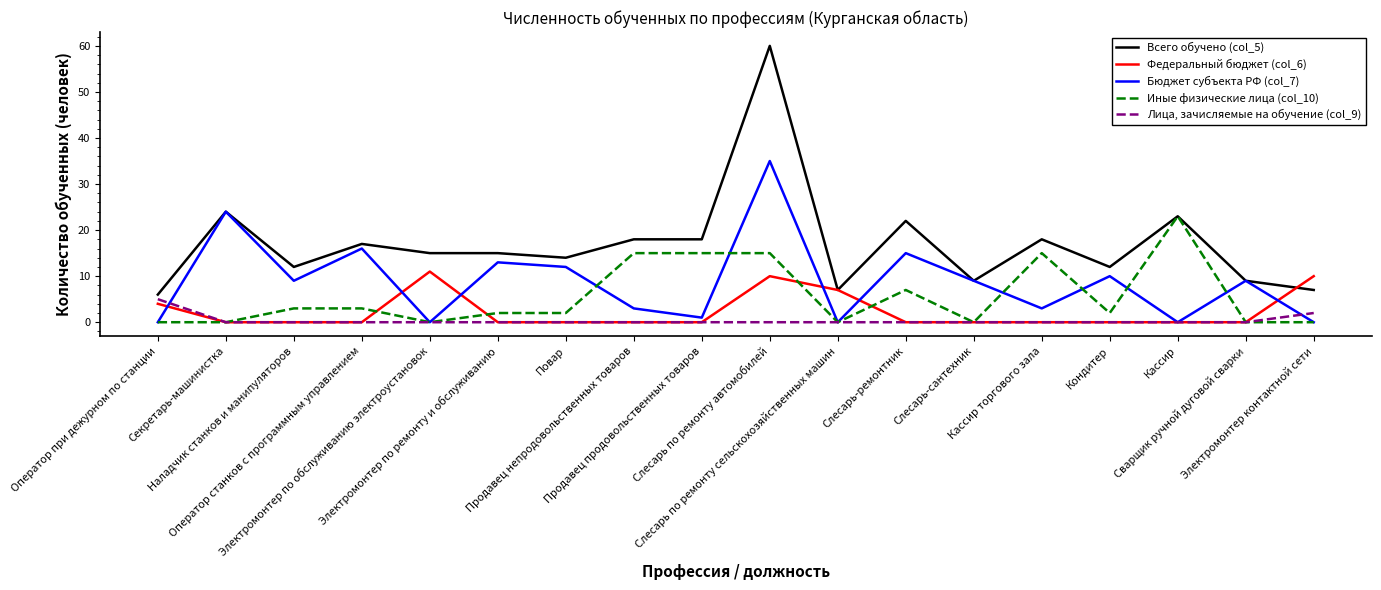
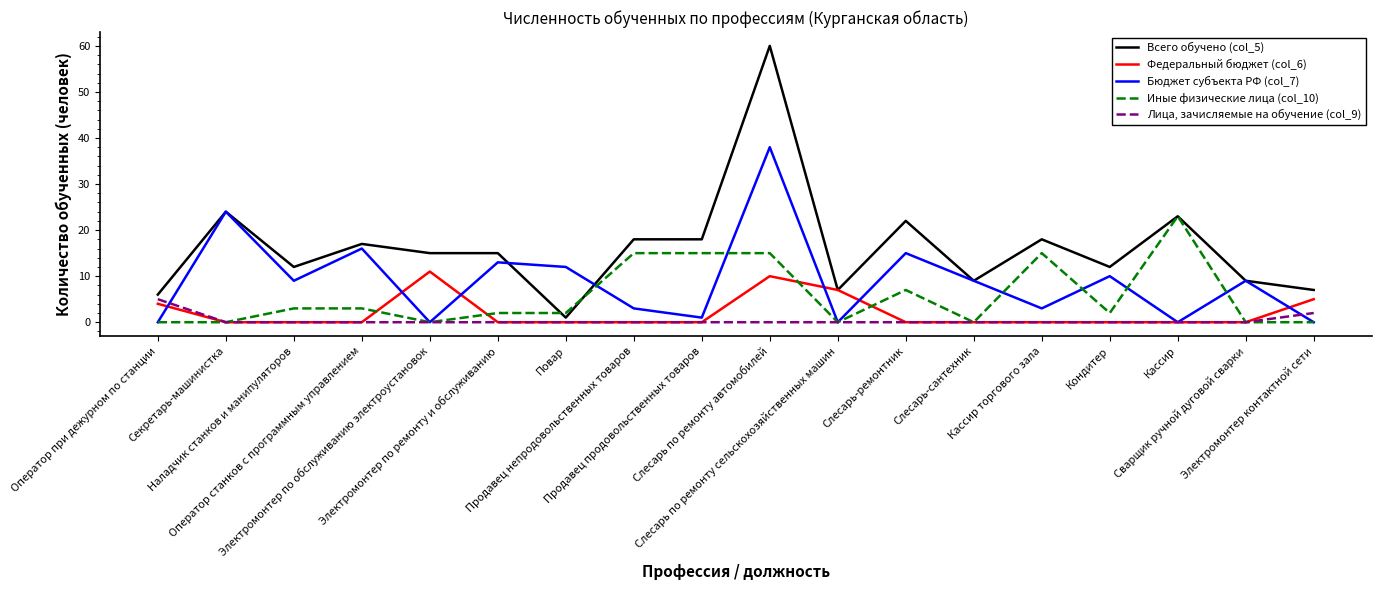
Всего обучено (col_5), Повар: 14 -> 1
Бюджет субъекта РФ (col_7), Слесарь по ремонту автомобилей: 35 -> 38
Федеральный бюджет (col_6), Электромонтер контактной сети: 10 -> 5
